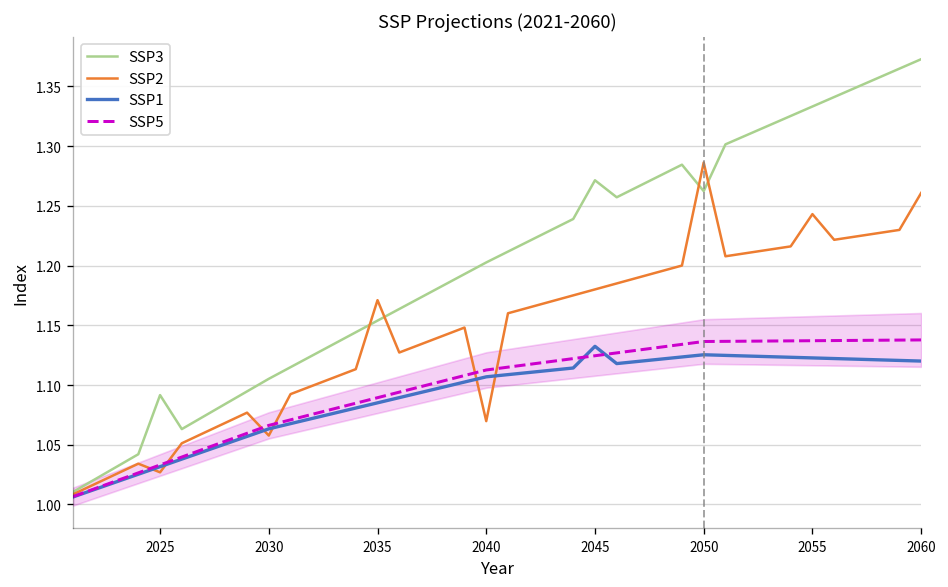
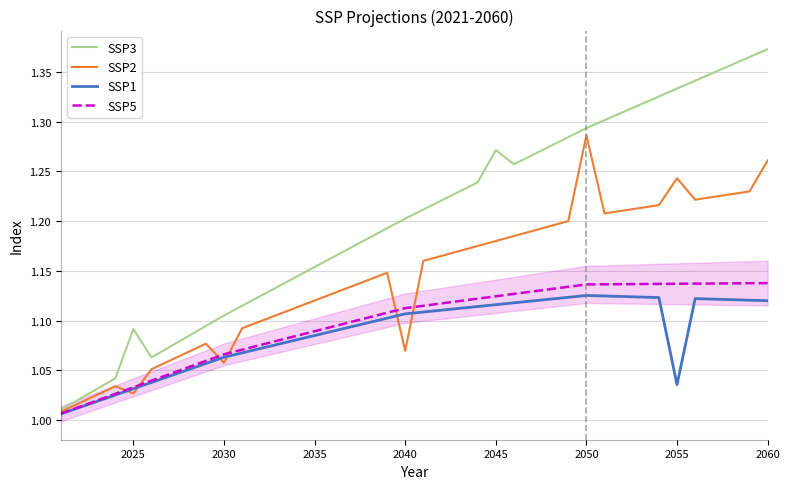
SSP2, 2035: 1.17 -> 1.12
SSP1, 2045: 1.13 -> 1.12
SSP3, 2050: 1.26 -> 1.29
SSP1, 2055: 1.12 -> 1.04
